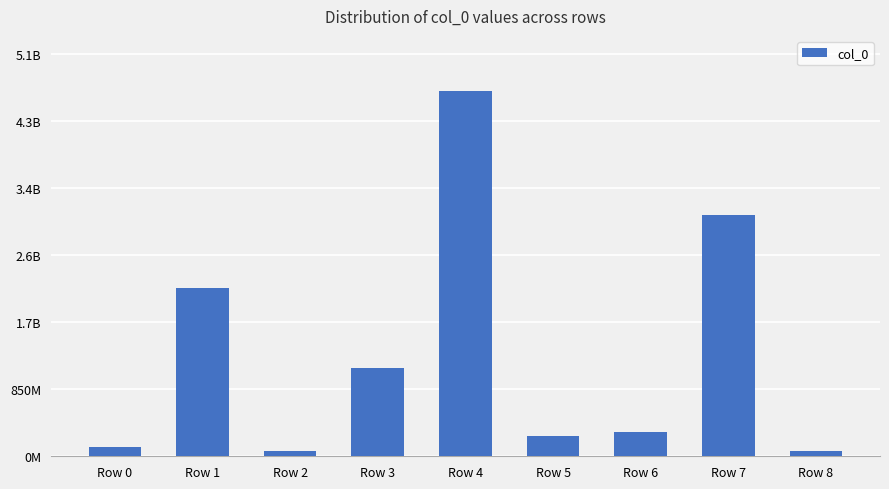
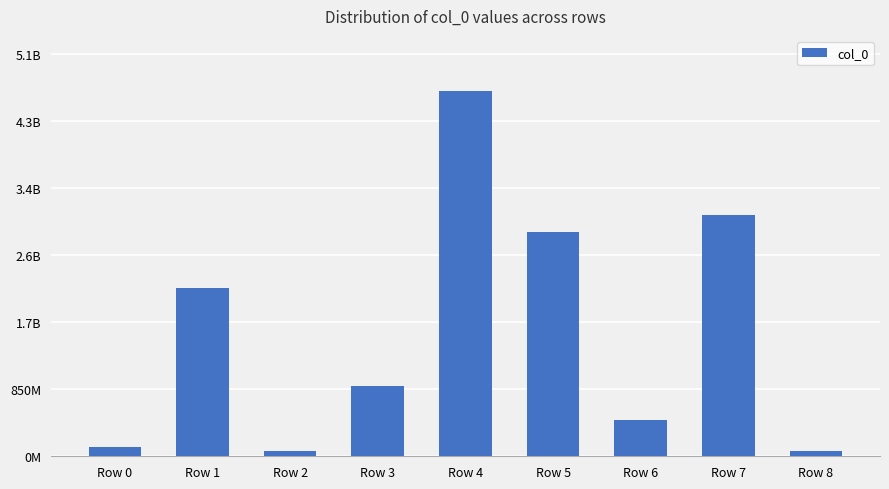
Row 3: 1100000000 -> 900000000
Row 5: 300000000 -> 2800000000
Row 6: 300000000 -> 500000000
